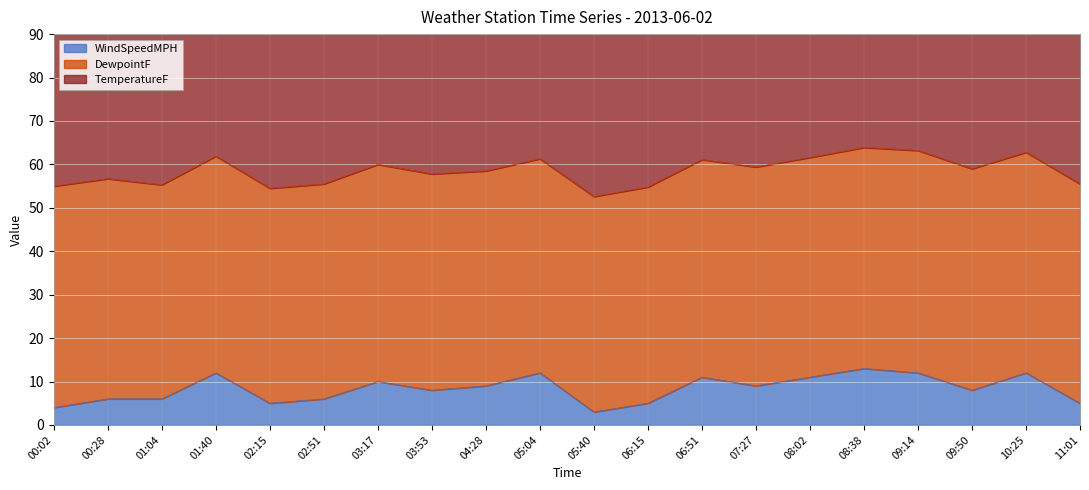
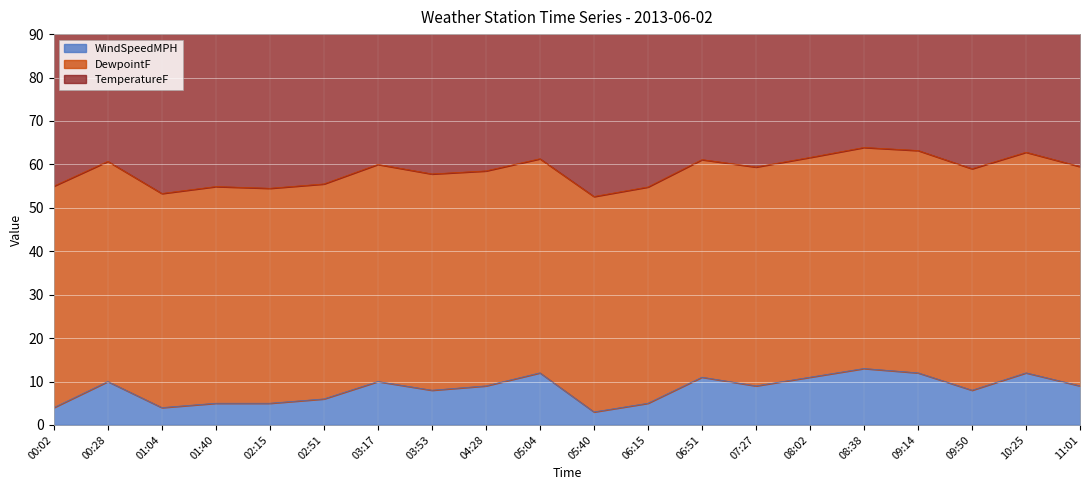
WindSpeedMPH, 00:28: 6 -> 10
WindSpeedMPH, 01:04: 6 -> 4
WindSpeedMPH, 01:40: 12 -> 5
WindSpeedMPH, 11:01: 5 -> 9
